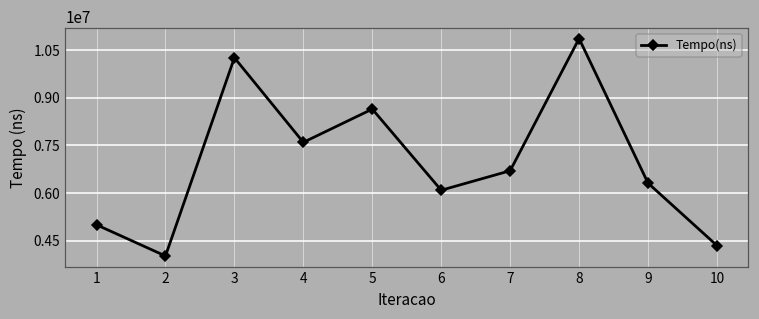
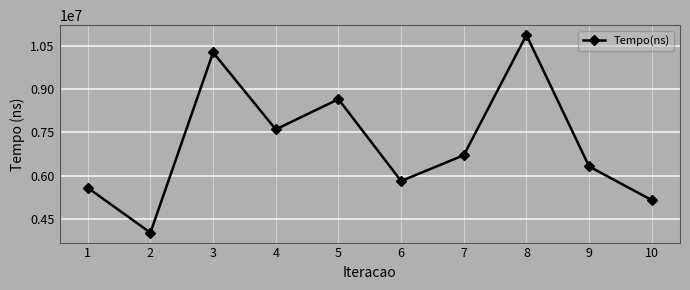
1: 5000000 -> 5600000
6: 6100000 -> 5800000
10: 4300000 -> 5100000
